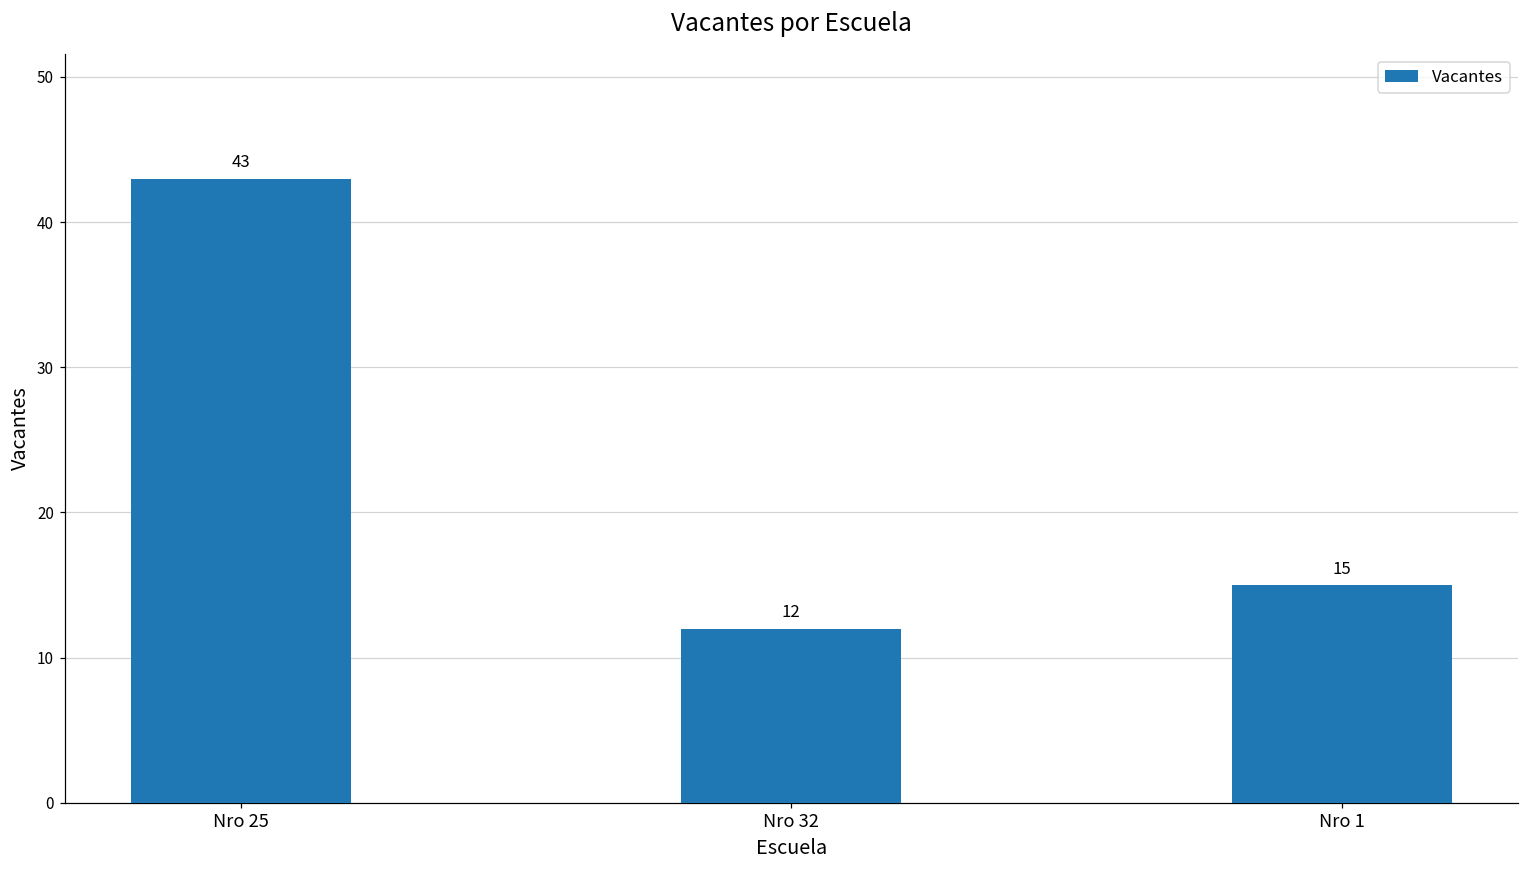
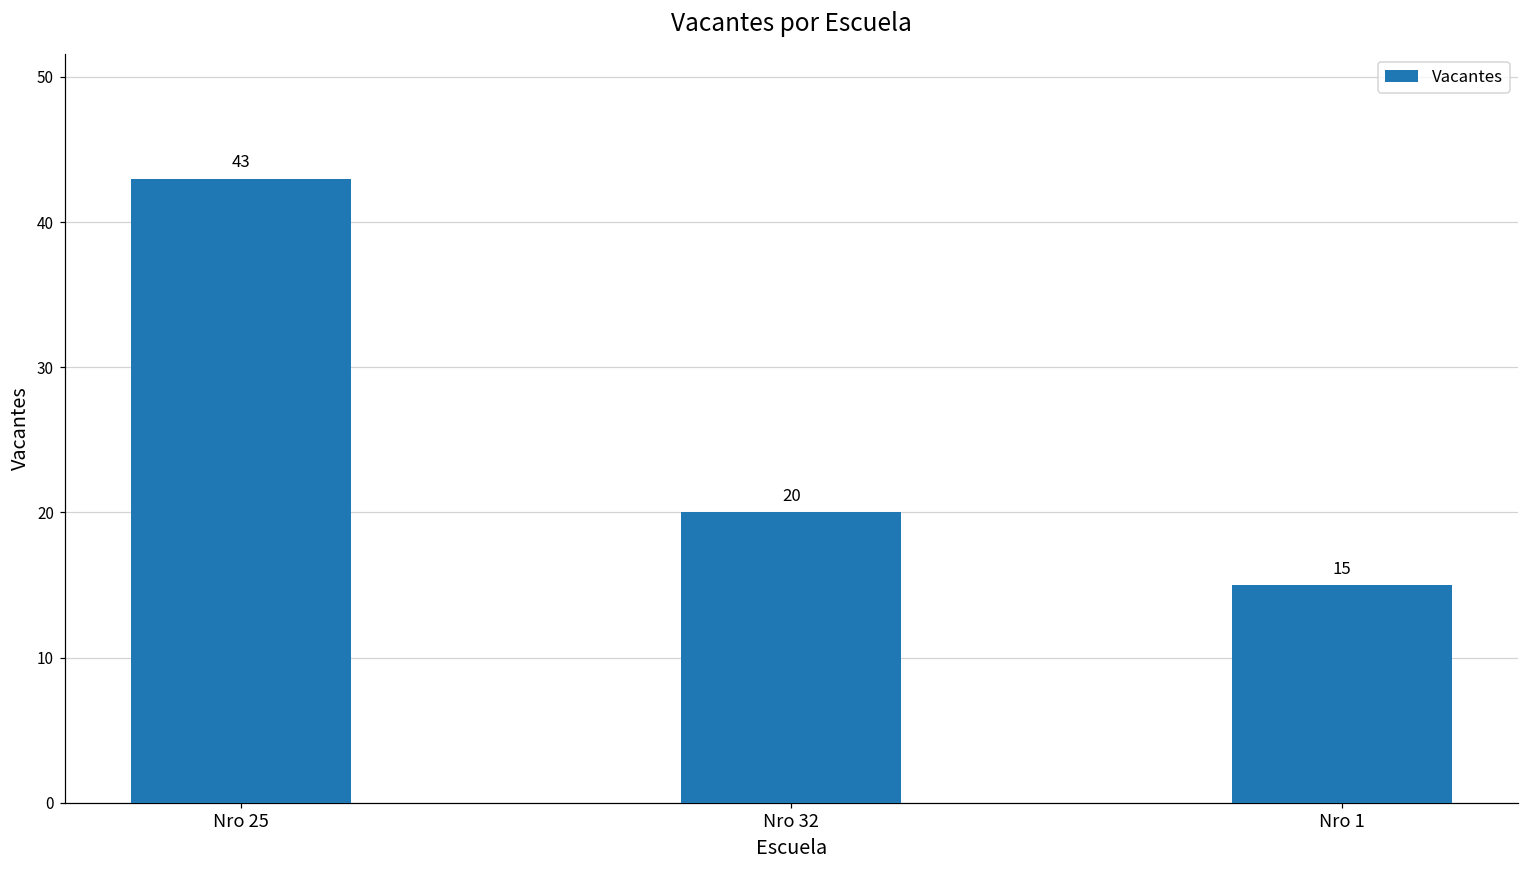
Nro 32: 12 -> 20
